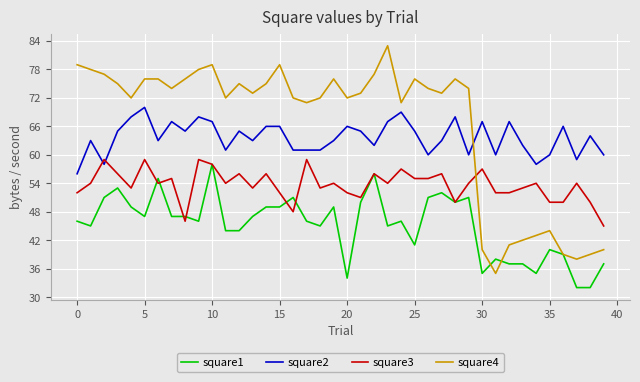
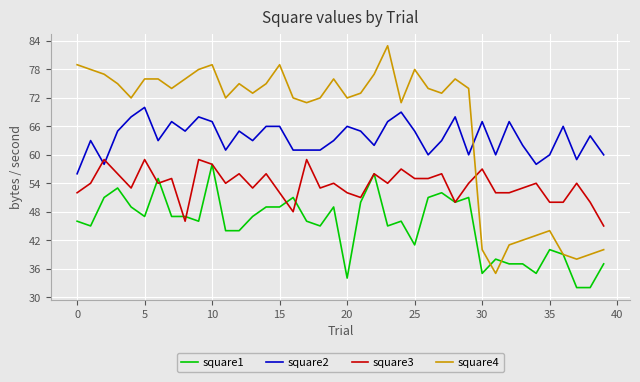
square4, 25: 76 -> 78
